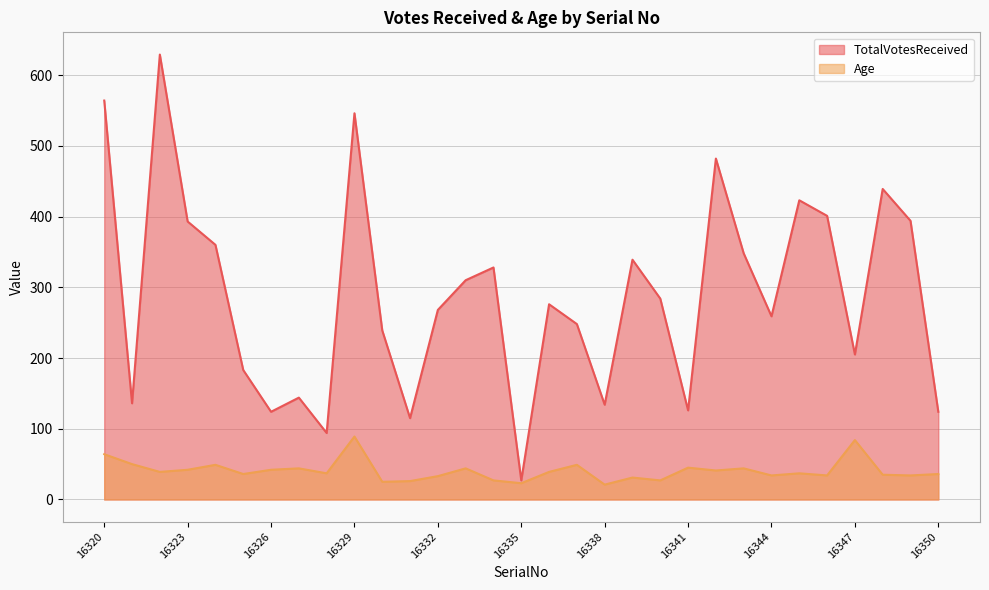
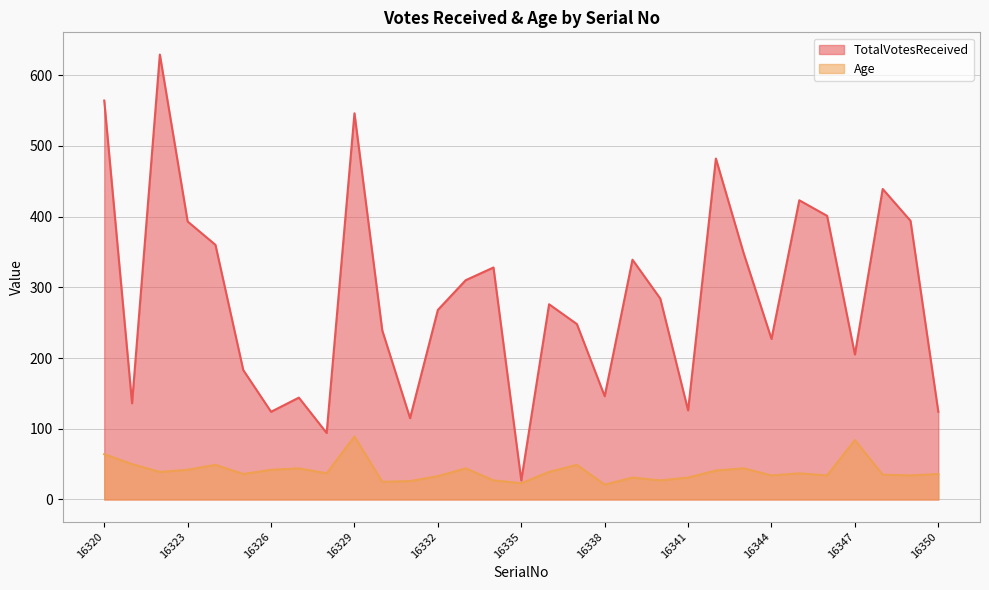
TotalVotesReceived, 16338: 130 -> 150
Age, 16341: 50 -> 30
TotalVotesReceived, 16344: 260 -> 230
